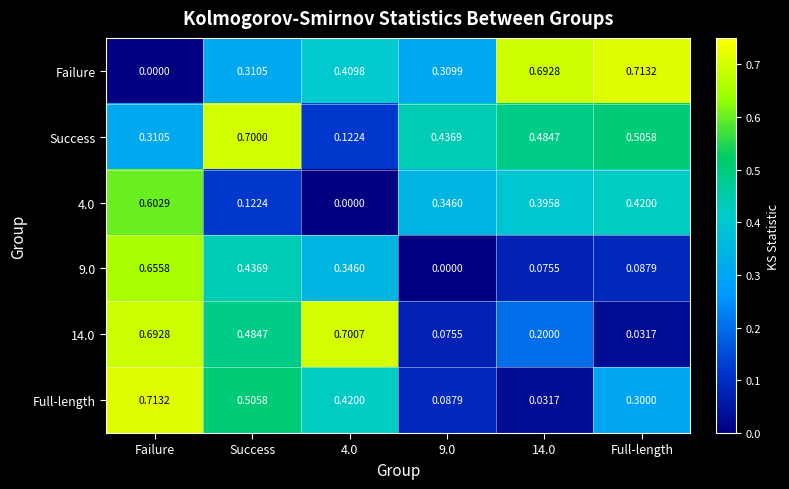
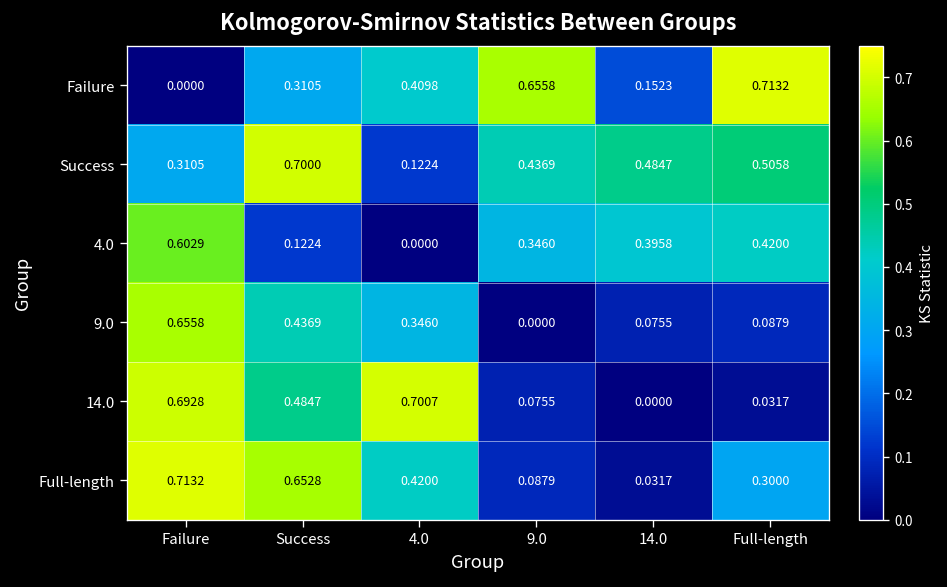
Failure, 9.0: 0.3099 -> 0.6558
Failure, 14.0: 0.6928 -> 0.1523
14.0, 14.0: 0.2000 -> 0.0000
Full-length, Success: 0.5058 -> 0.6528
